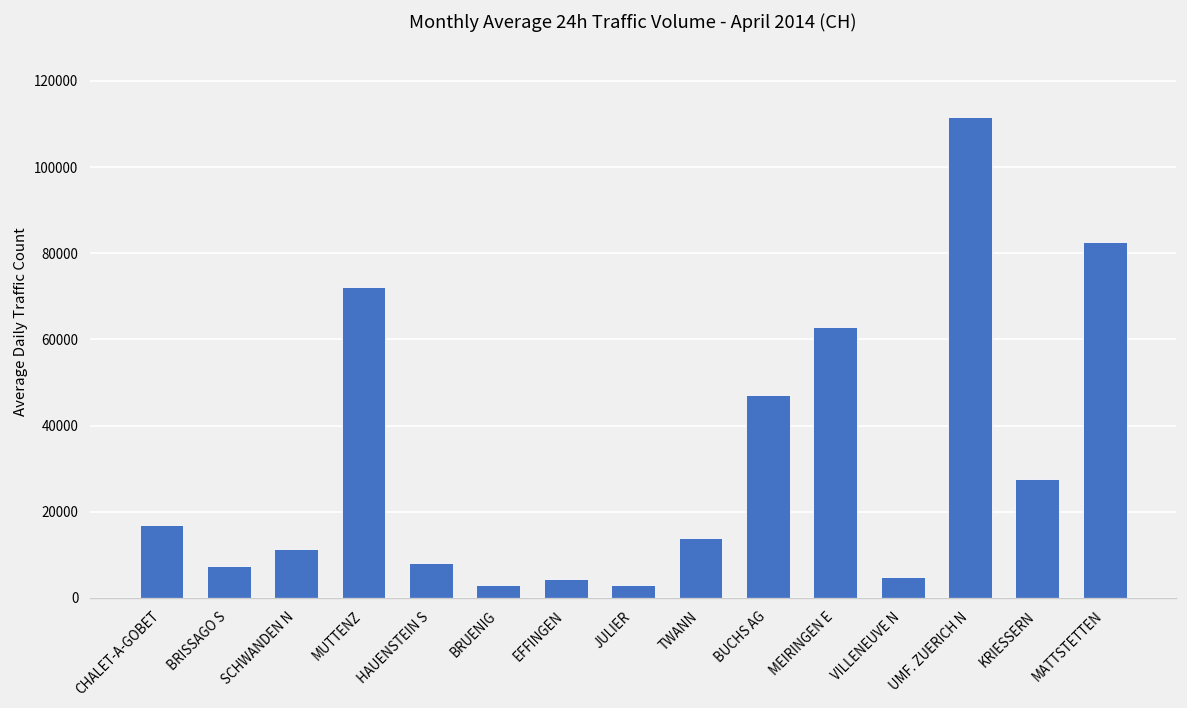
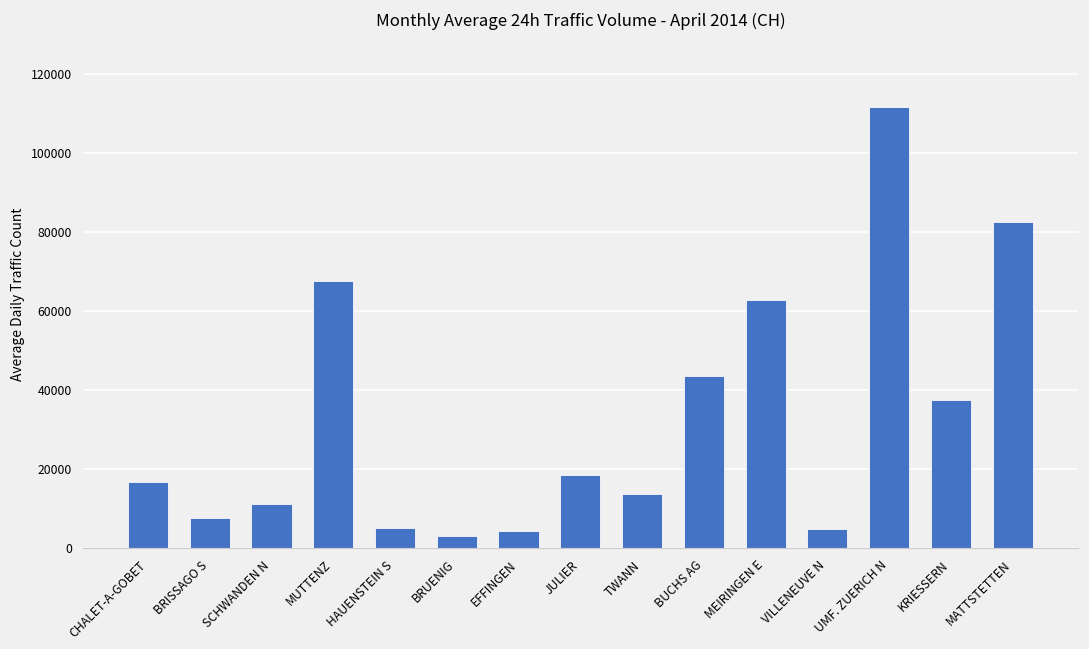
MUTTENZ: 72000 -> 68000
HAUENSTEIN S: 8000 -> 5000
JULIER: 3000 -> 18000
BUCHS AG: 47000 -> 44000
KRIESSERN: 28000 -> 38000
